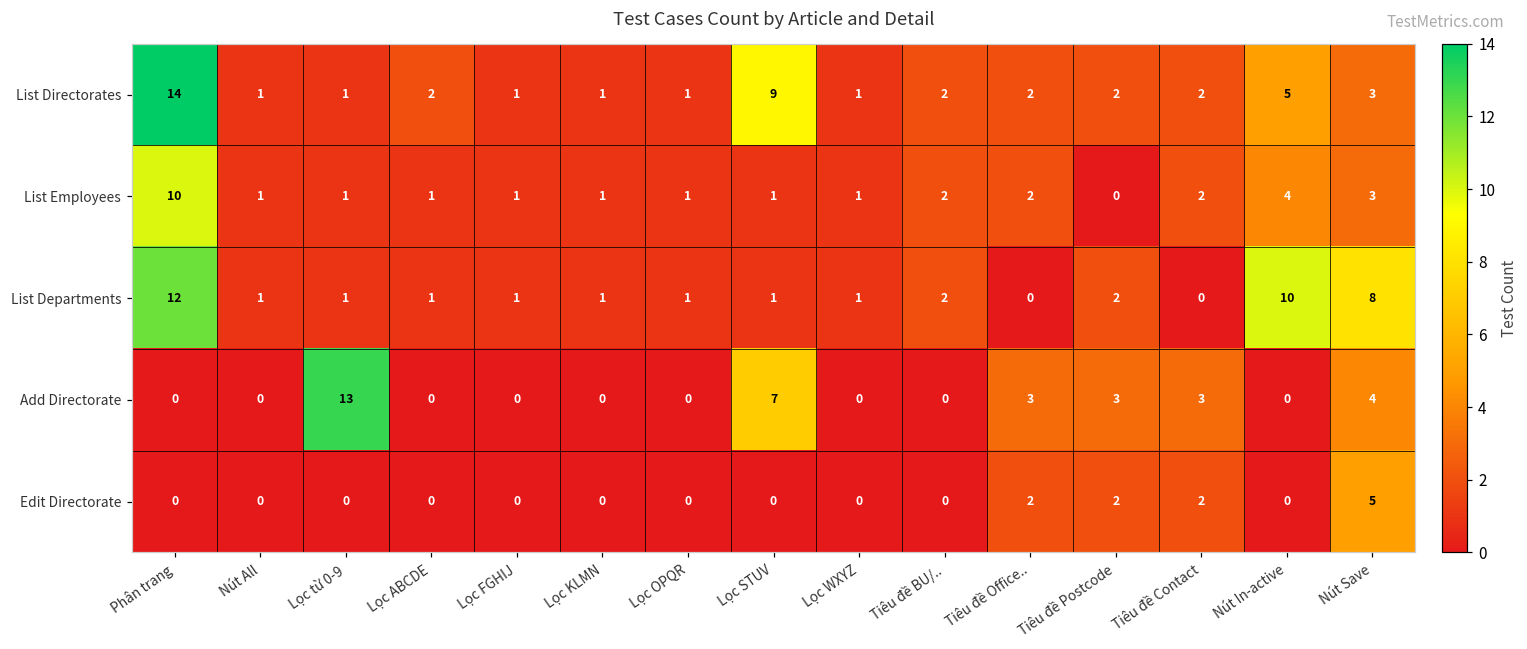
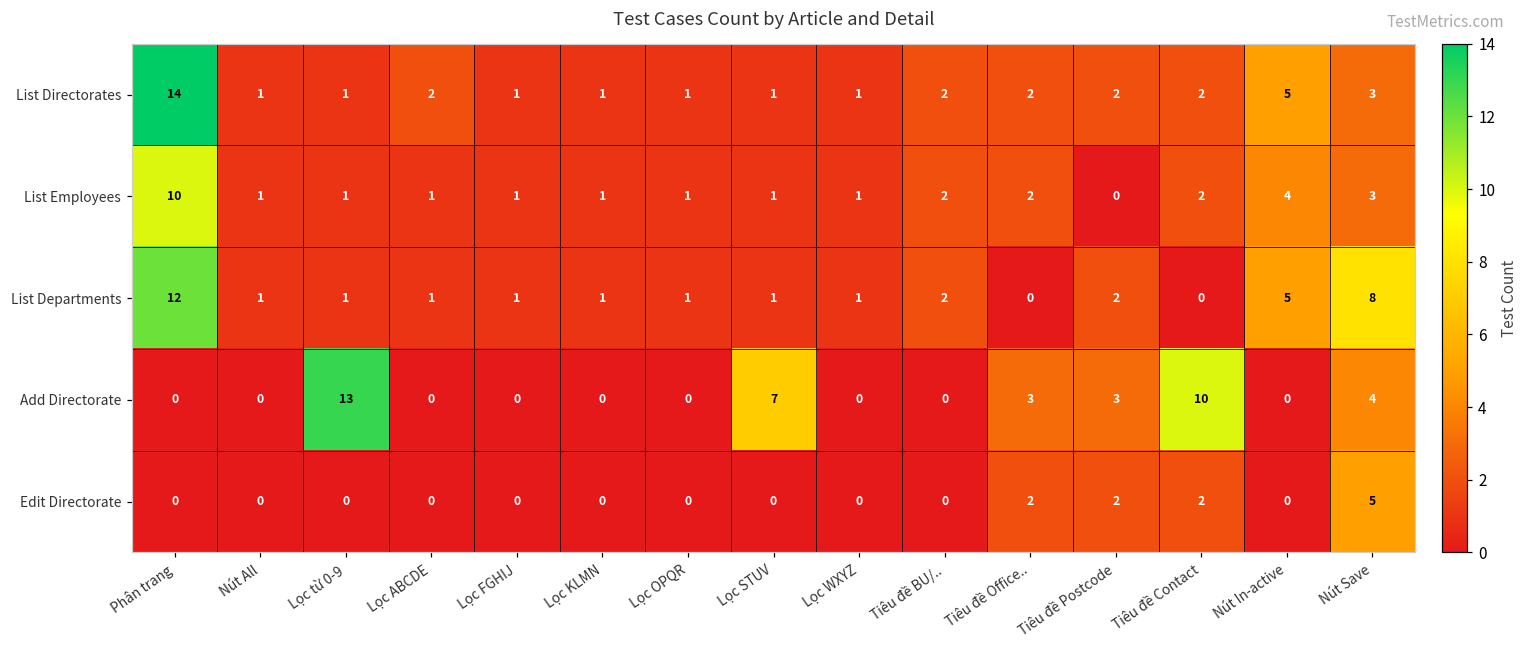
List Directorates, Lọc STUV: 9 -> 1
List Departments, Nút In-active: 10 -> 5
Add Directorate, Tiêu đề Contact: 3 -> 10
